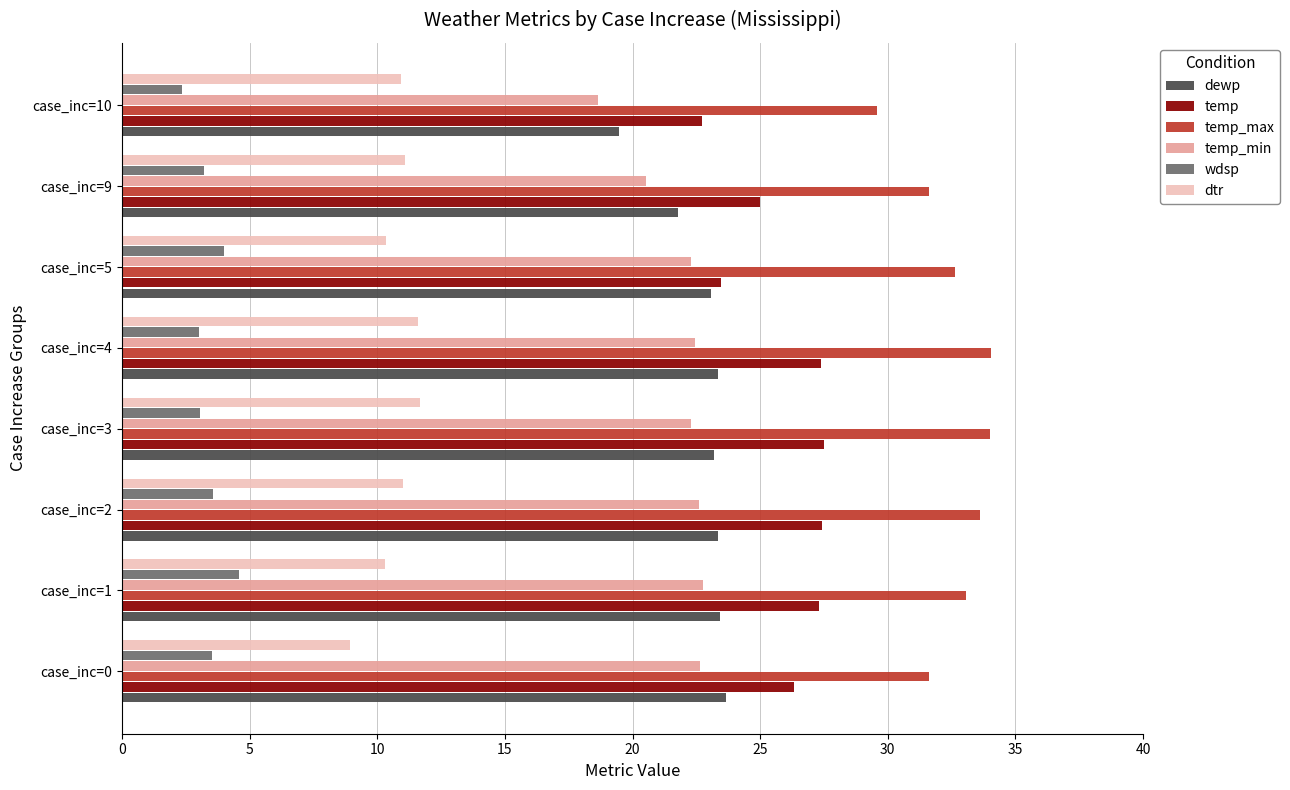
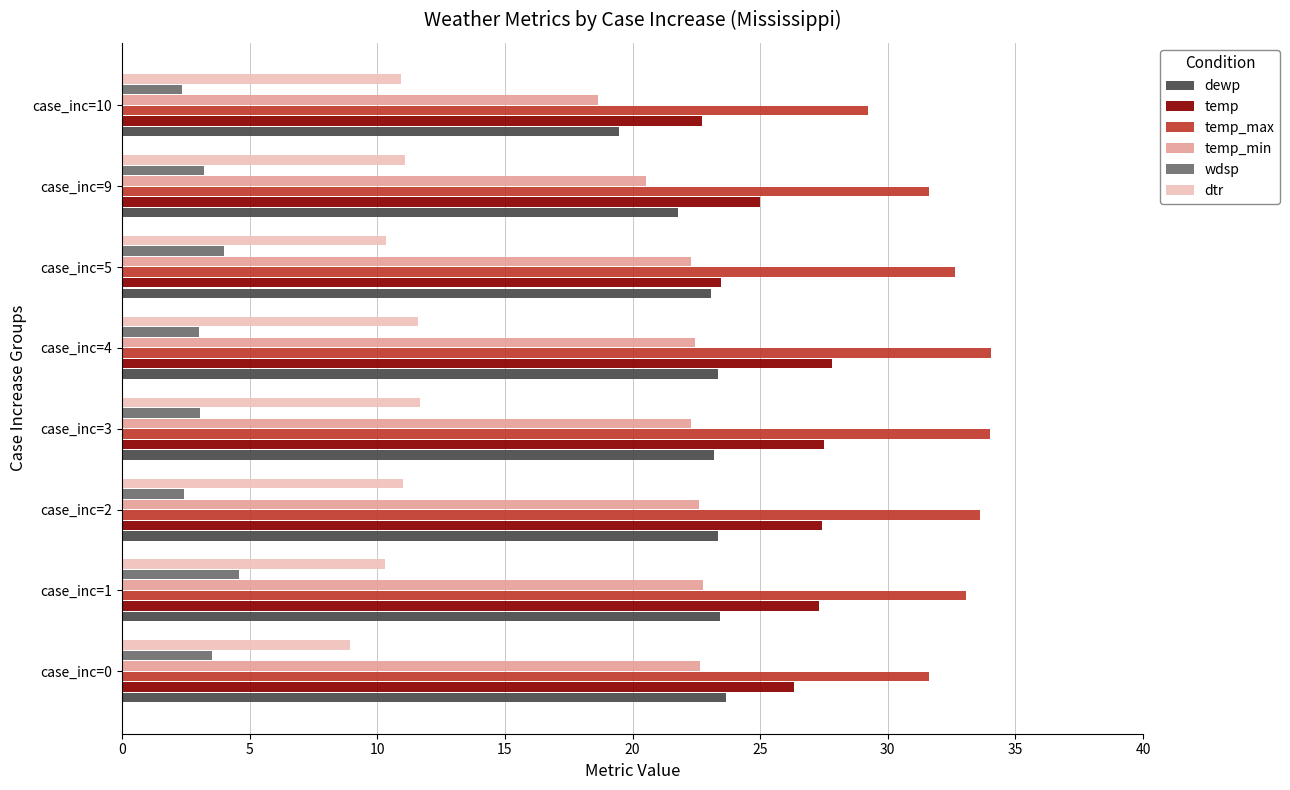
temp_max, case_inc=10: 29.6 -> 29.2
temp, case_inc=4: 27.4 -> 27.8
wdsp, case_inc=2: 3.6 -> 2.4
